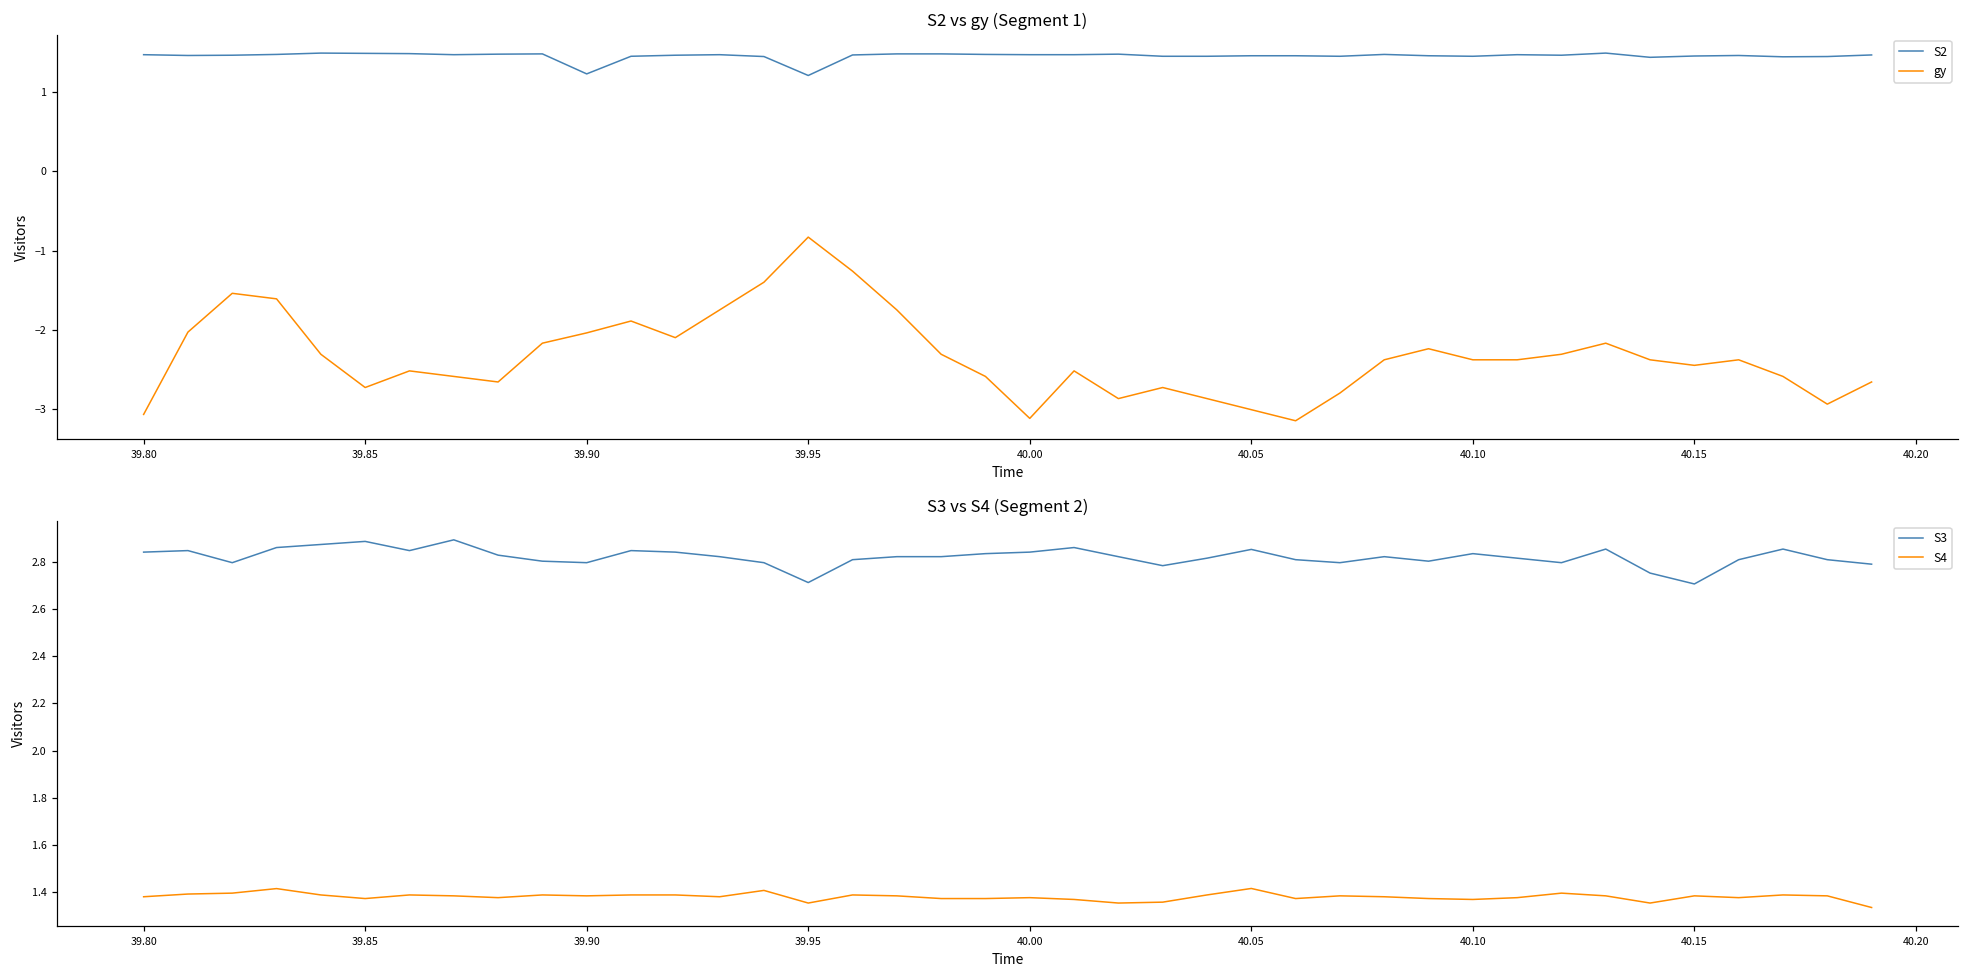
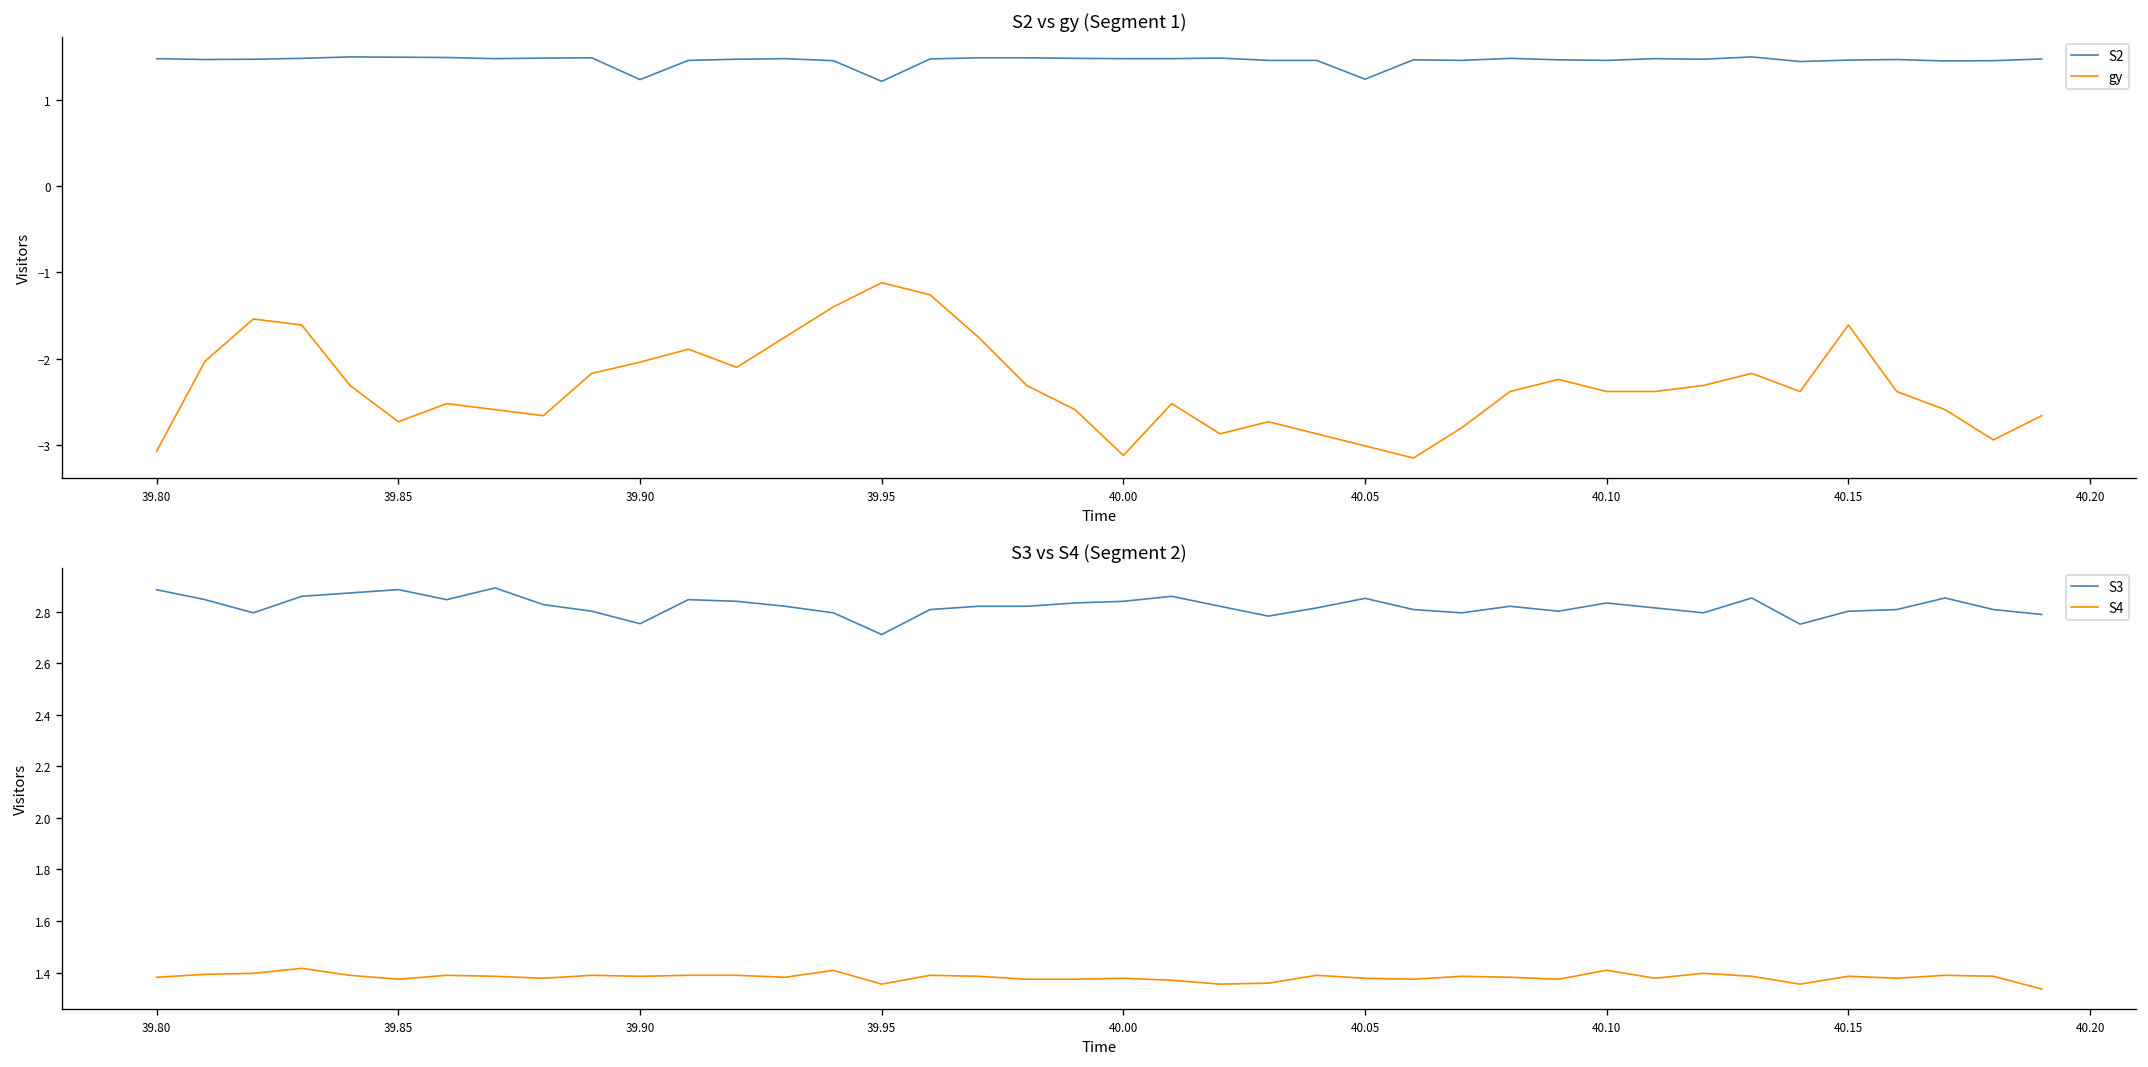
S2 vs gy (Segment 1), gy, 39.95: -0.8 -> -1.1
S2 vs gy (Segment 1), S2, 40.05: 1.5 -> 1.2
S2 vs gy (Segment 1), gy, 40.15: -2.5 -> -1.6
S3 vs S4 (Segment 2), S3, 39.80: 2.84 -> 2.89
S3 vs S4 (Segment 2), S3, 39.90: 2.80 -> 2.75
S3 vs S4 (Segment 2), S4, 40.05: 1.42 -> 1.38
S3 vs S4 (Segment 2), S4, 40.10: 1.37 -> 1.41
S3 vs S4 (Segment 2), S3, 40.15: 2.71 -> 2.80
